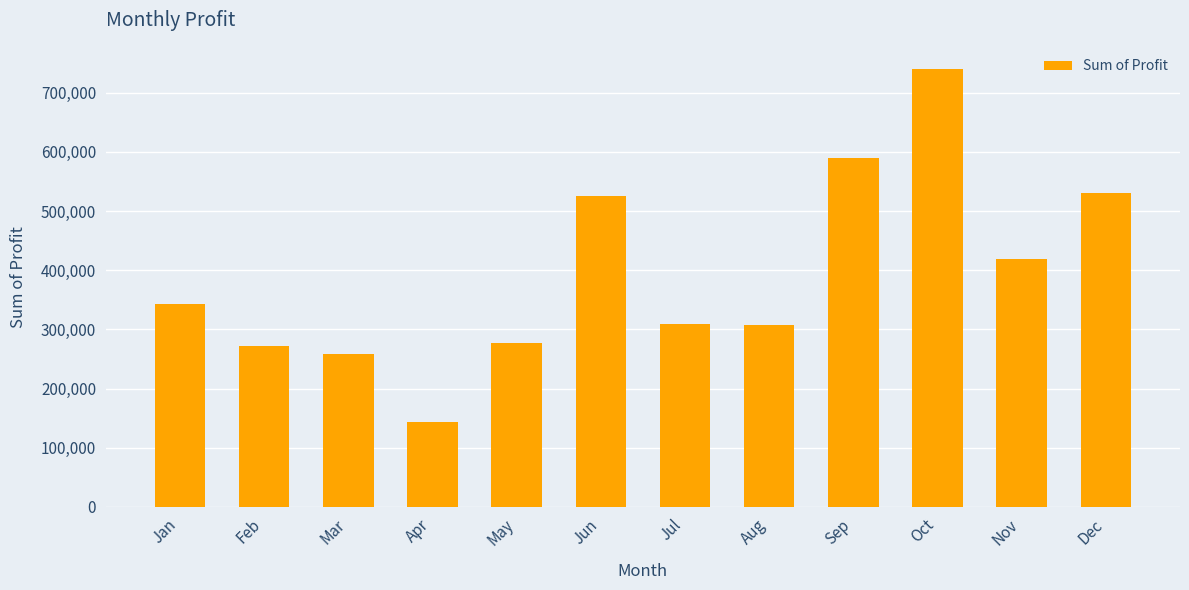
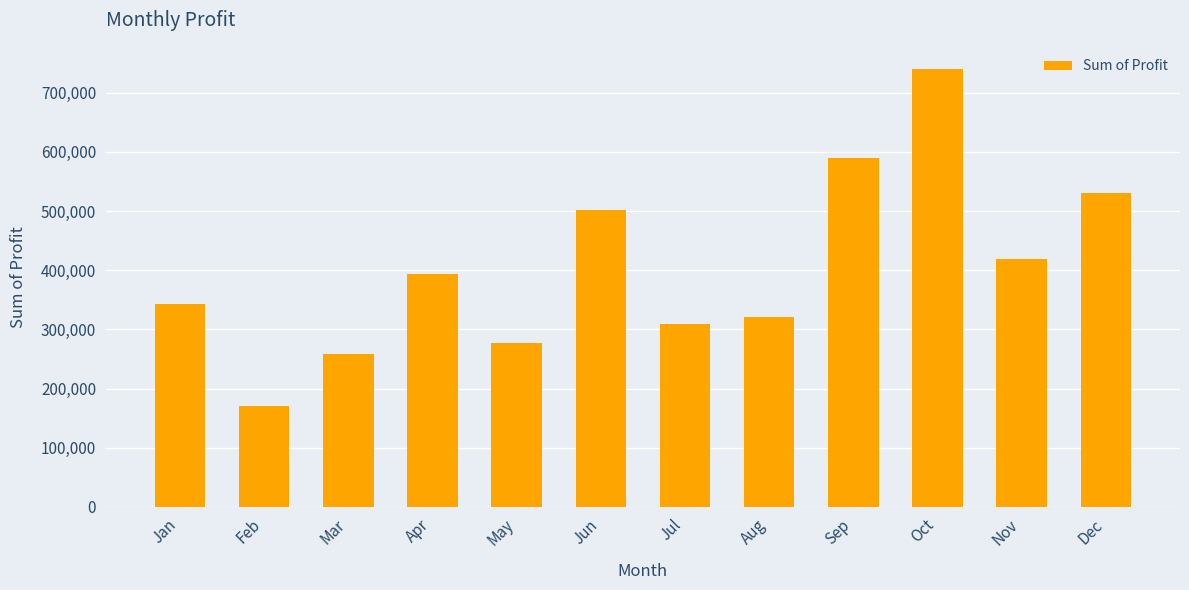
Feb: 270,000 -> 170,000
Apr: 140,000 -> 390,000
Jun: 530,000 -> 500,000
Aug: 310,000 -> 320,000
